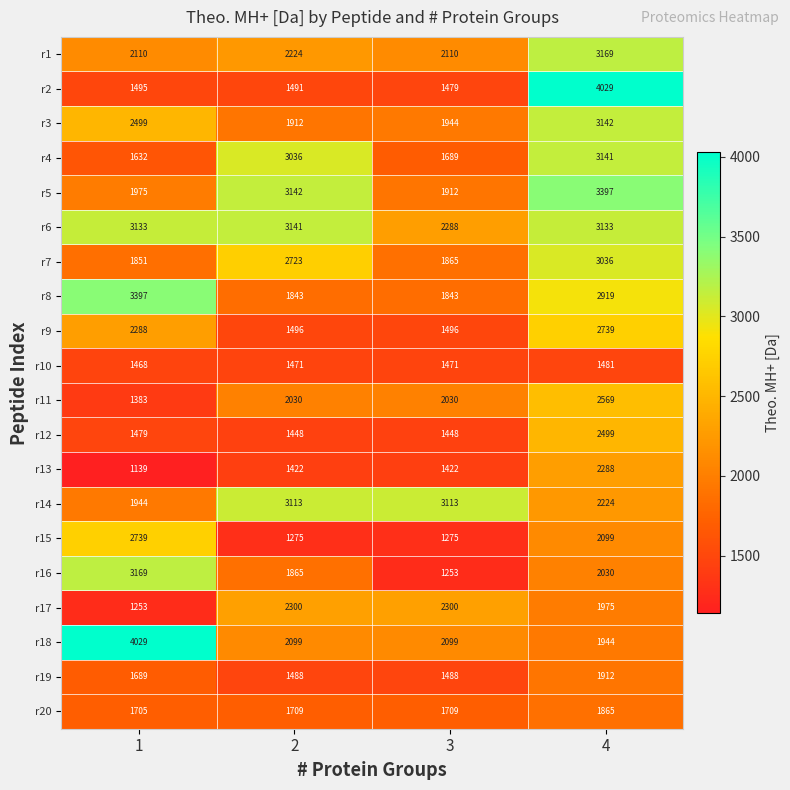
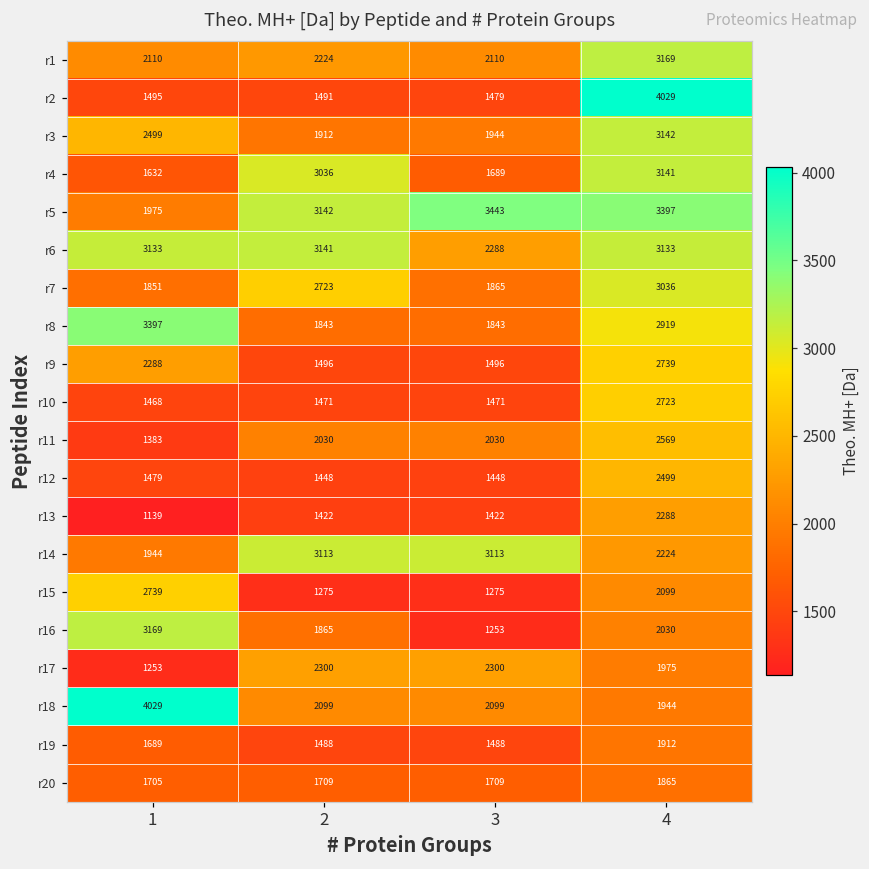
r5, 3: 1912 -> 3443
r10, 4: 1481 -> 2723
